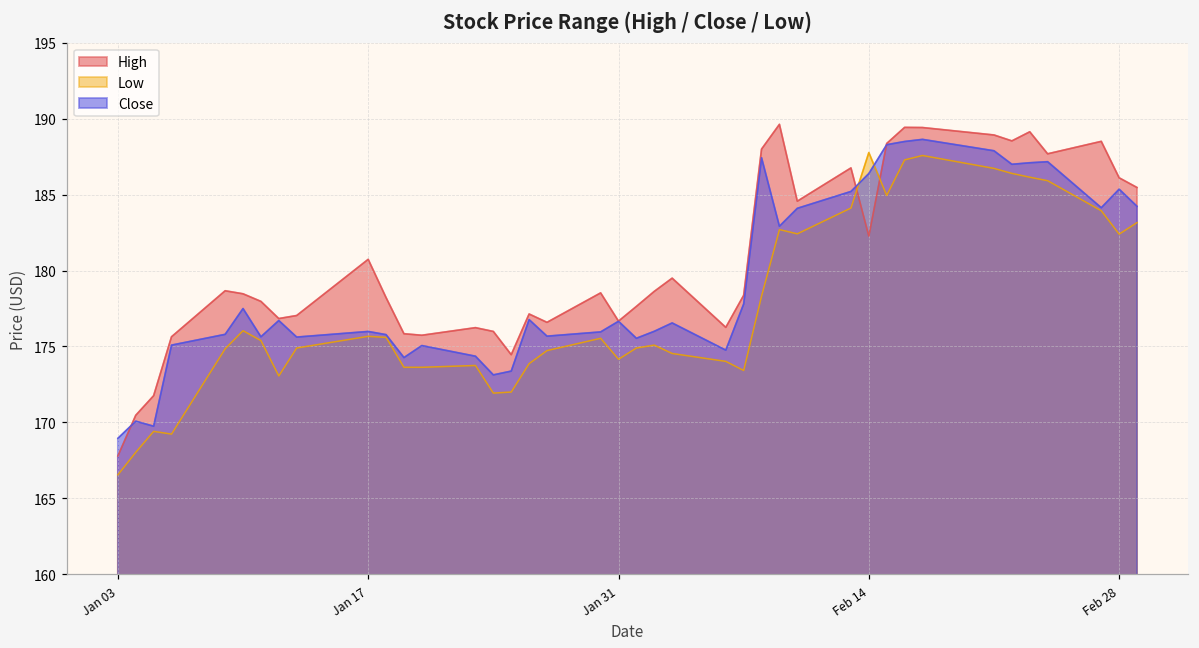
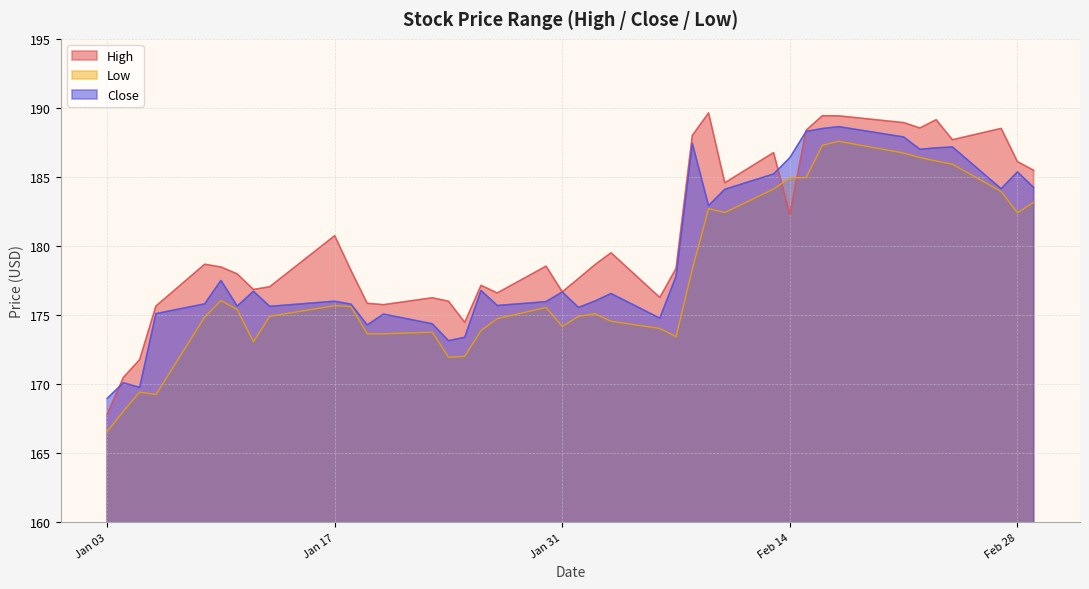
Low, Feb 14: 187.8 -> 184.9
